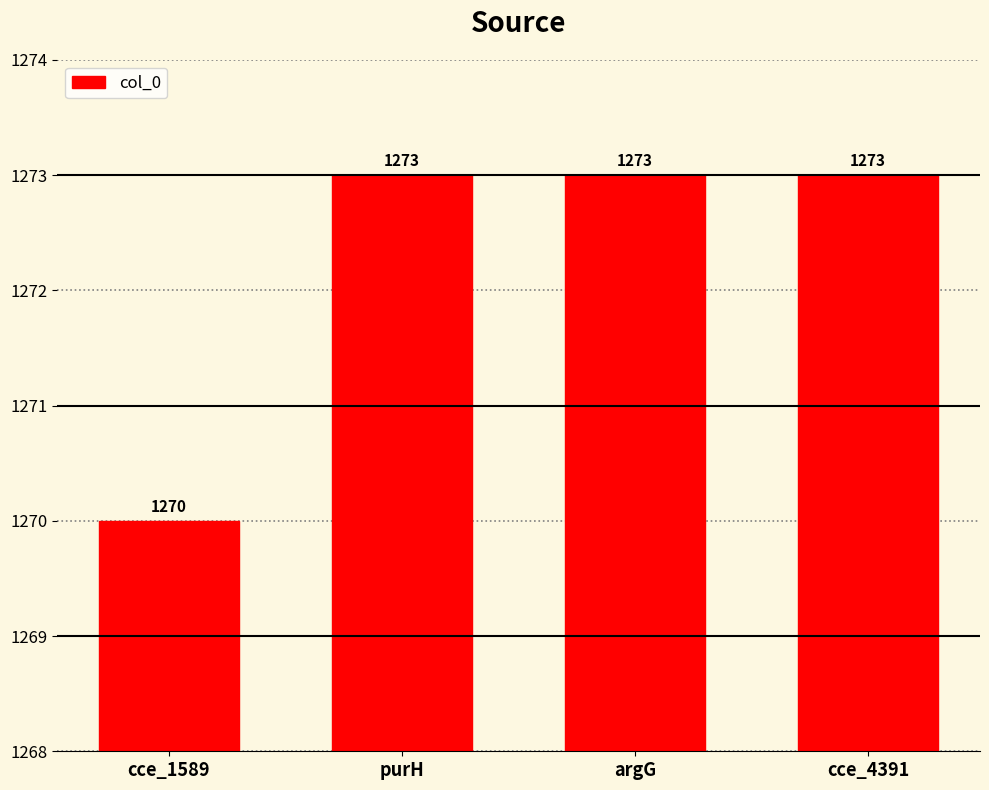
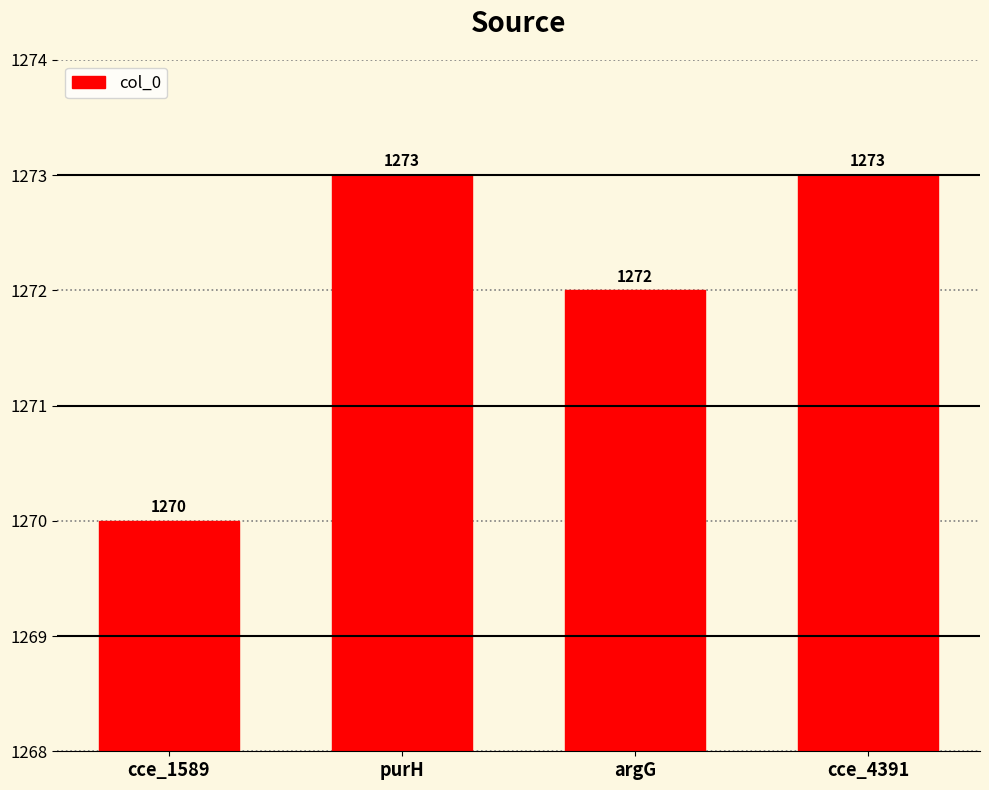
argG: 1273 -> 1272
